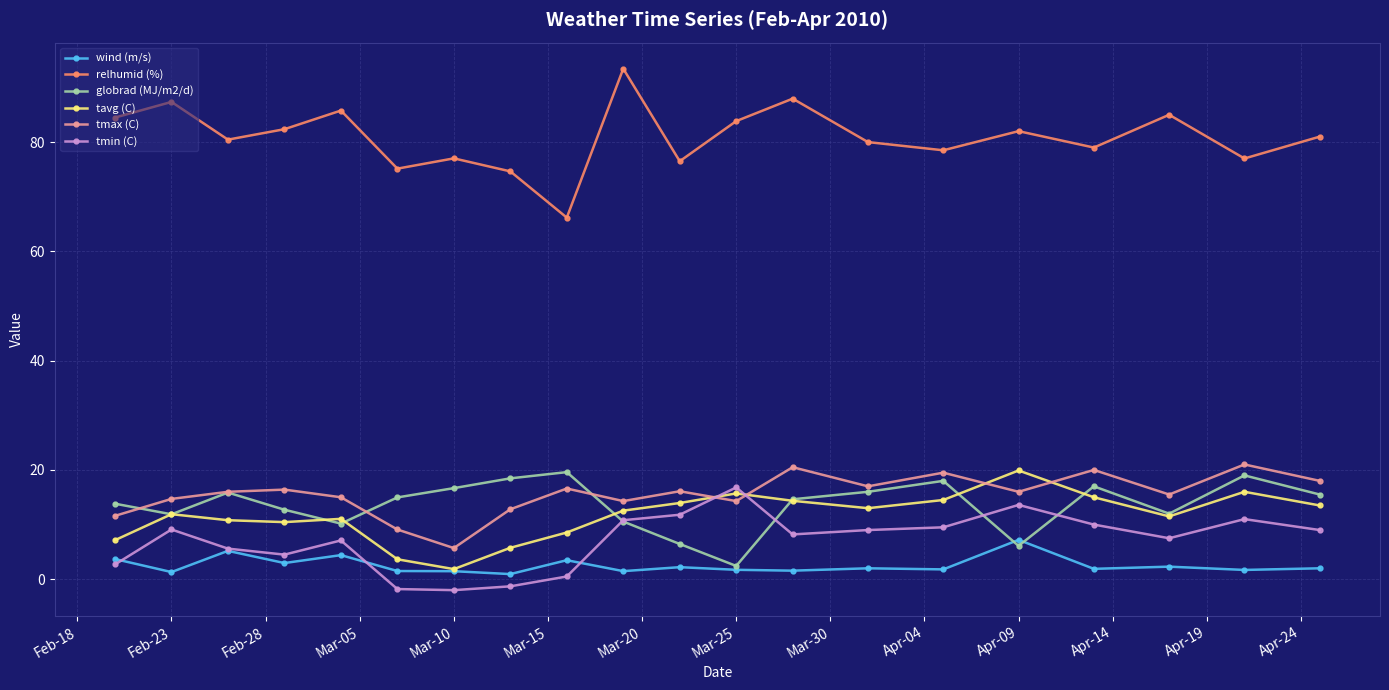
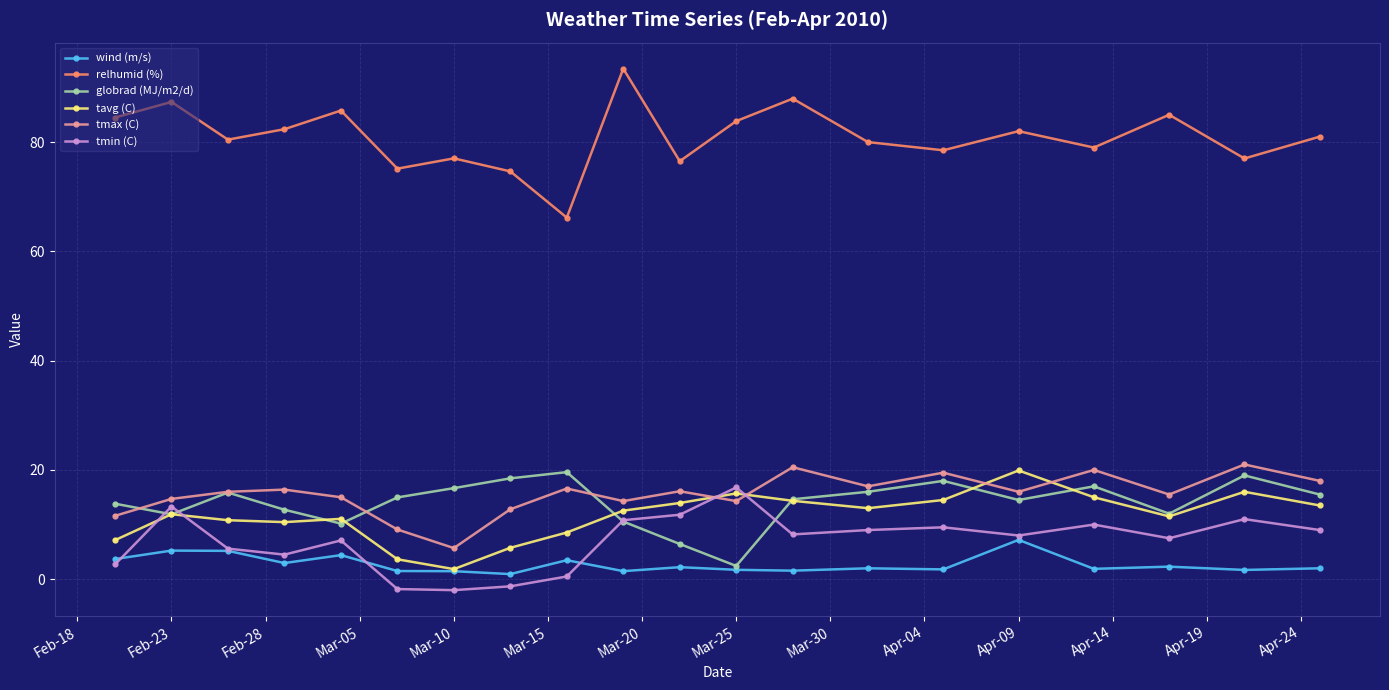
wind (m/s), Feb-23: 1 -> 5
tmin (C), Feb-23: 9 -> 13
globrad (MJ/m2/d), Apr-09: 6 -> 15
tmin (C), Apr-09: 14 -> 8
